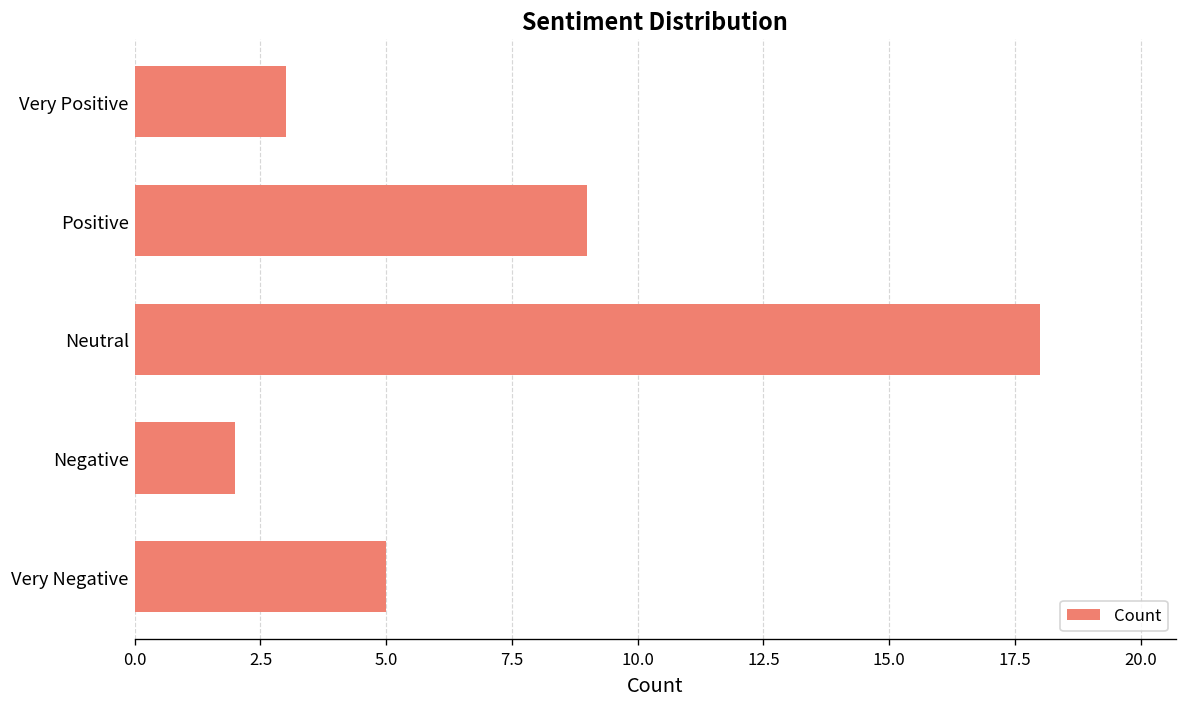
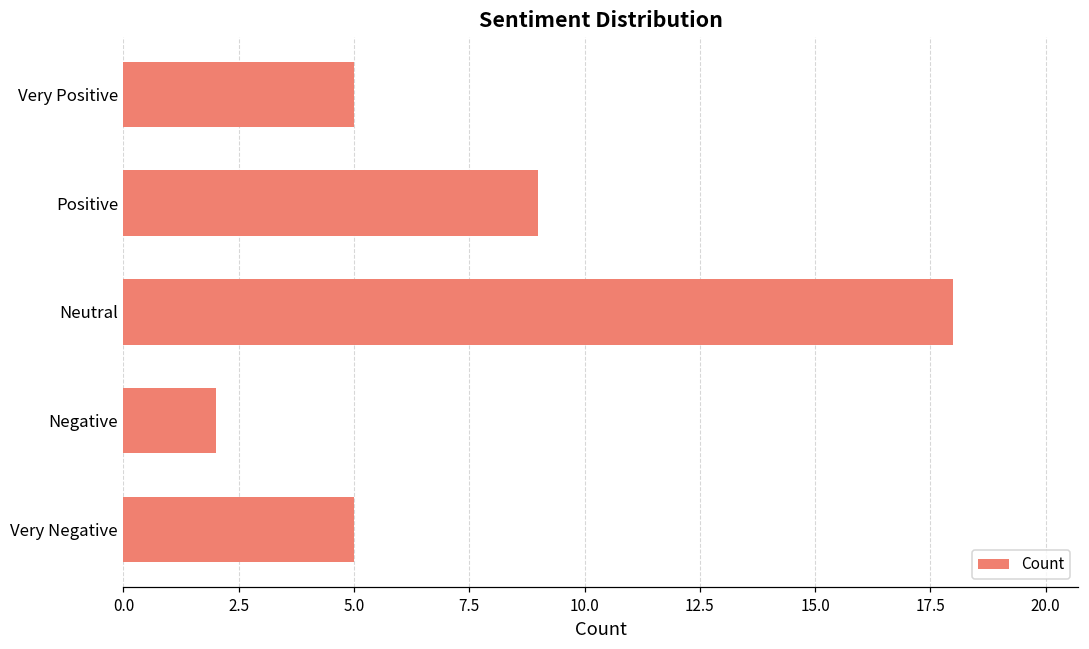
Very Positive: 3 -> 5
